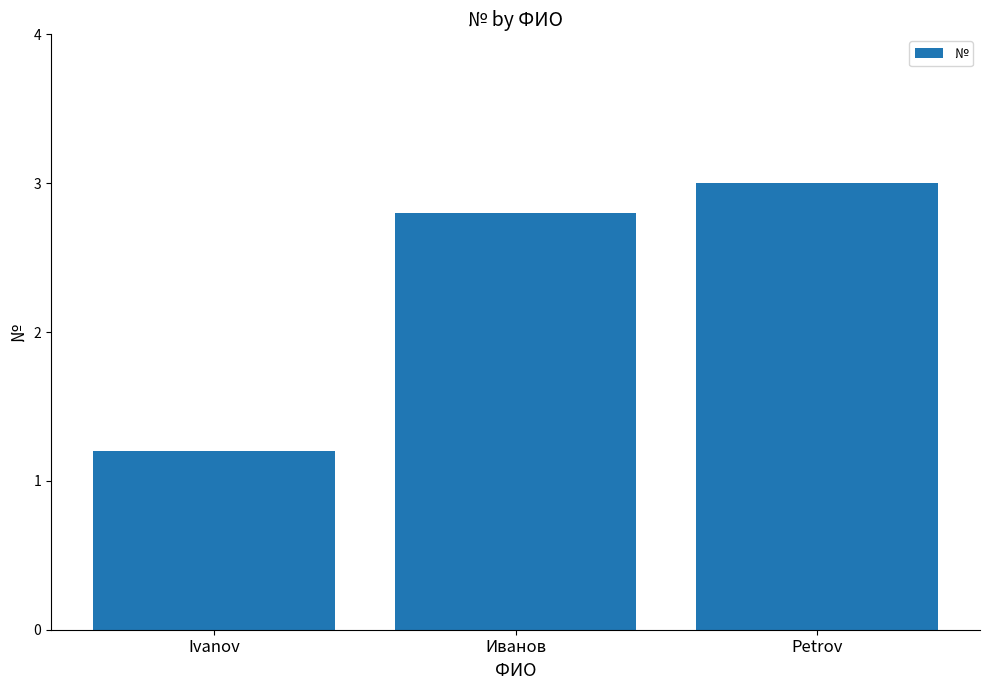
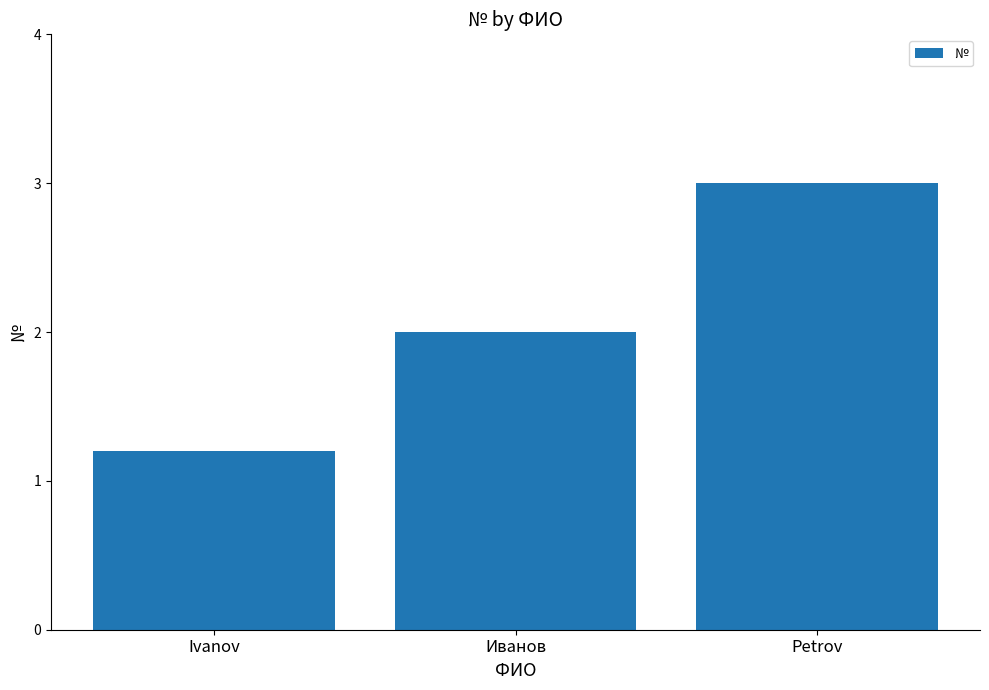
Иванов: 2.8 -> 2.0
